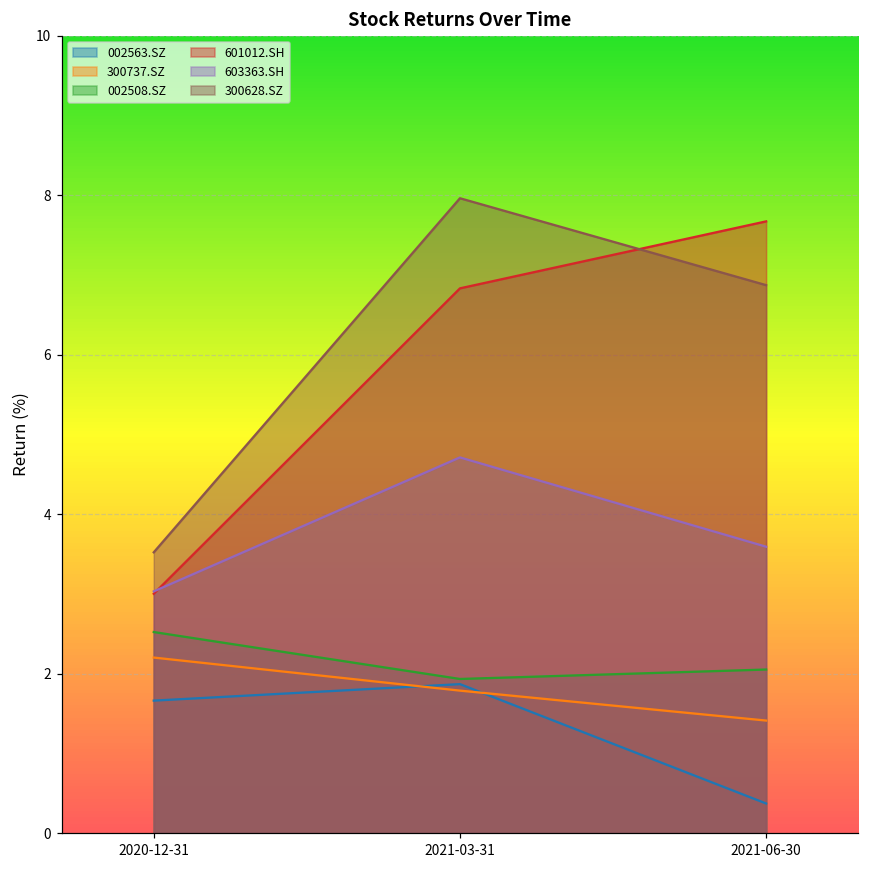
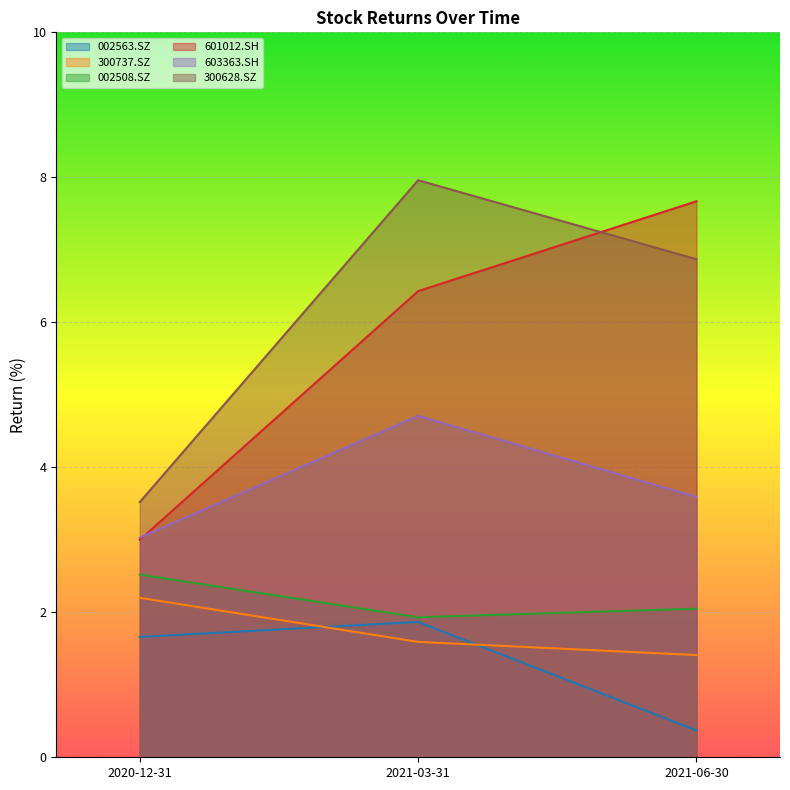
300737.SZ, 2021-03-31: 1.8 -> 1.6
601012.SH, 2021-03-31: 6.8 -> 6.4
